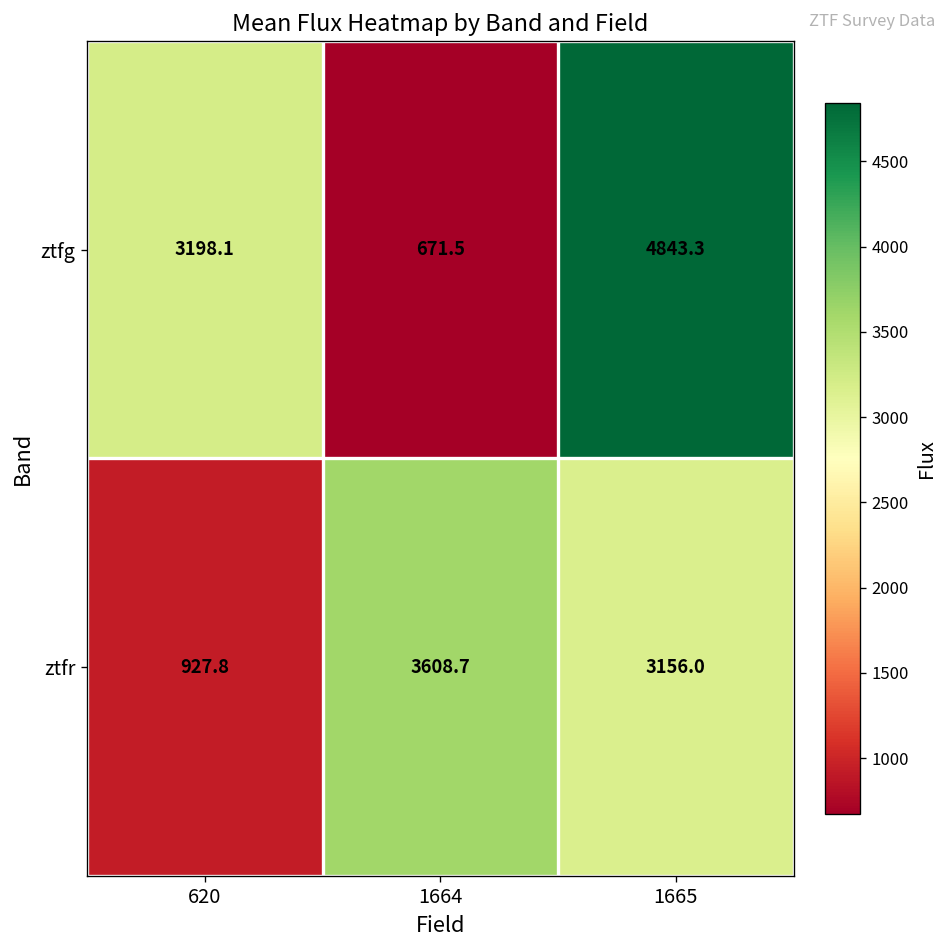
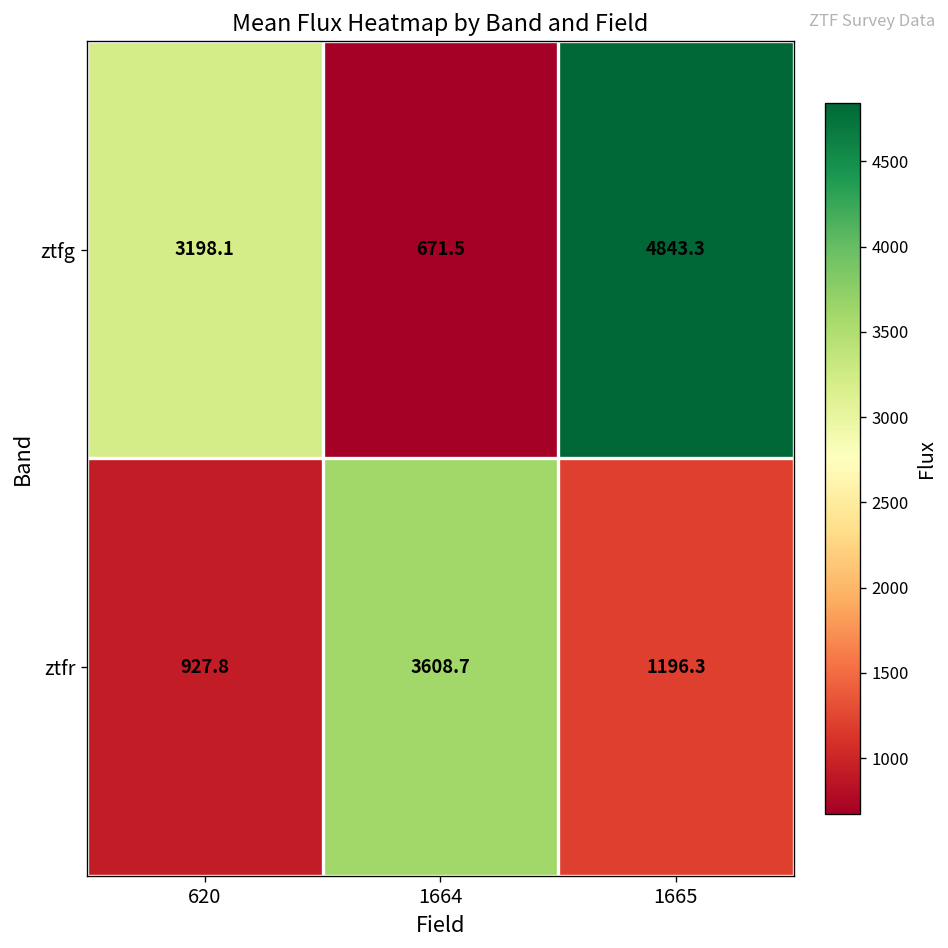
ztfr, 1665: 3156.0 -> 1196.3
